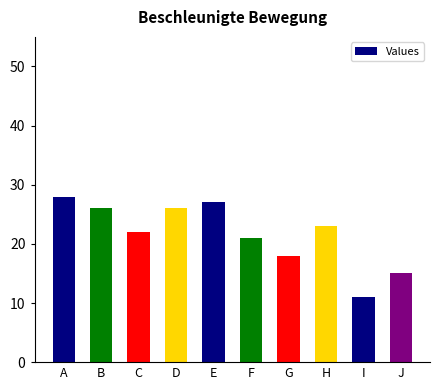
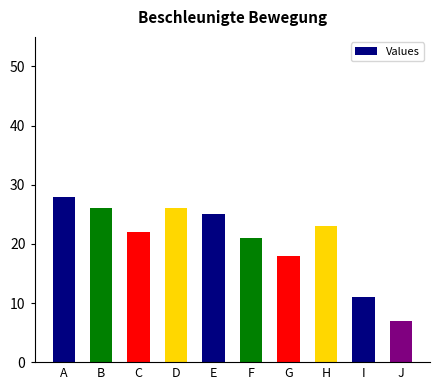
E: 27 -> 25
J: 15 -> 7
